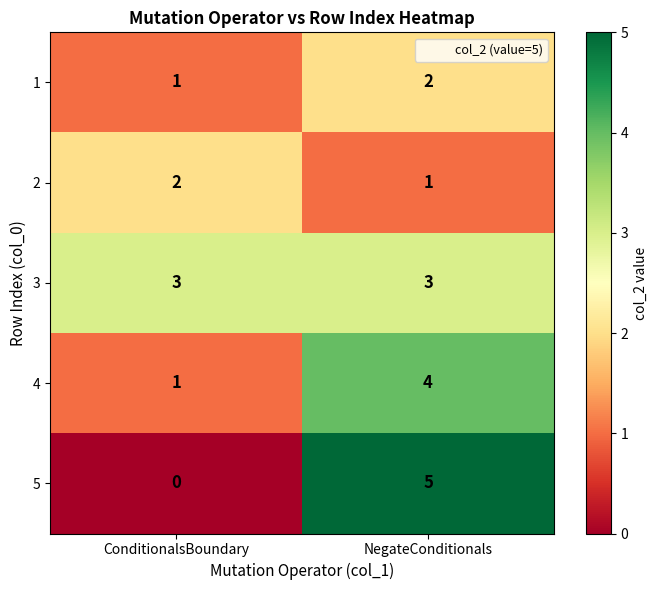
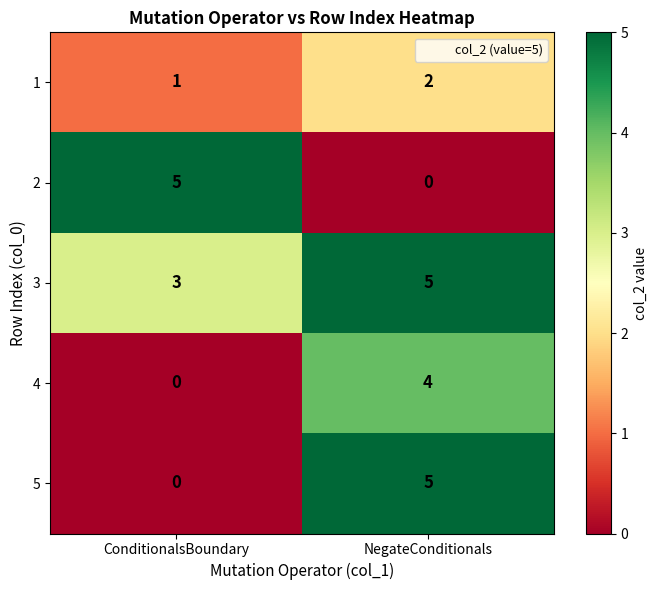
2, ConditionalsBoundary: 2 -> 5
2, NegateConditionals: 1 -> 0
3, NegateConditionals: 3 -> 5
4, ConditionalsBoundary: 1 -> 0
